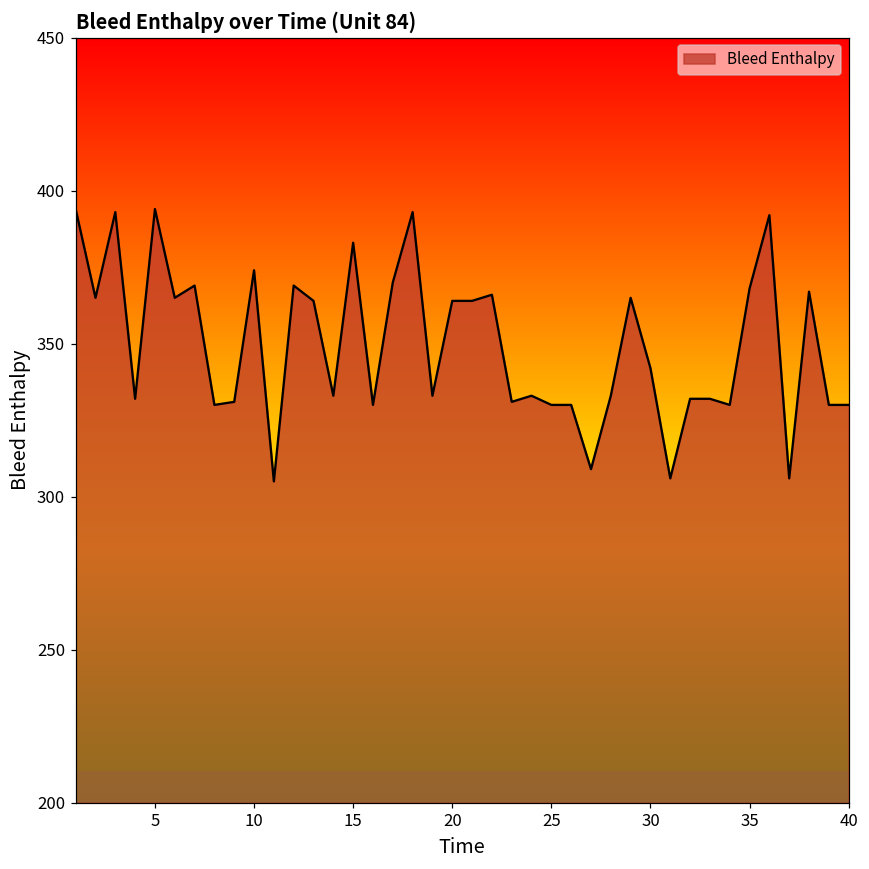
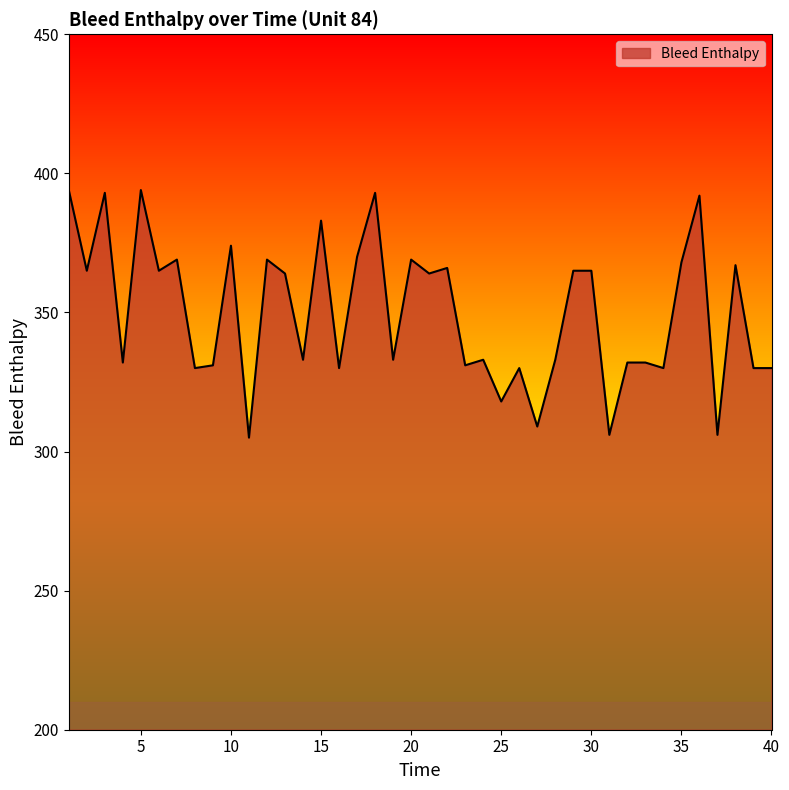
20: 364 -> 369
25: 330 -> 318
30: 342 -> 365
